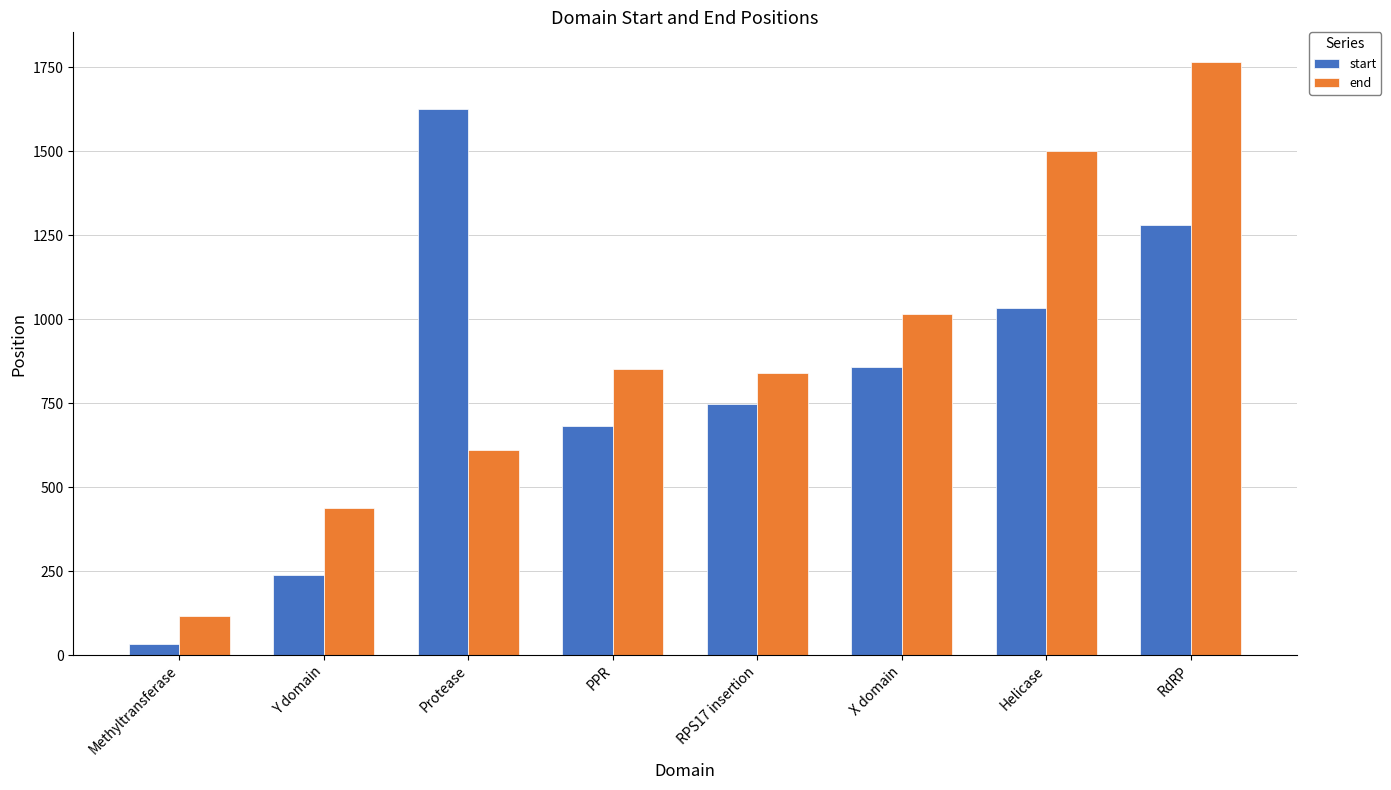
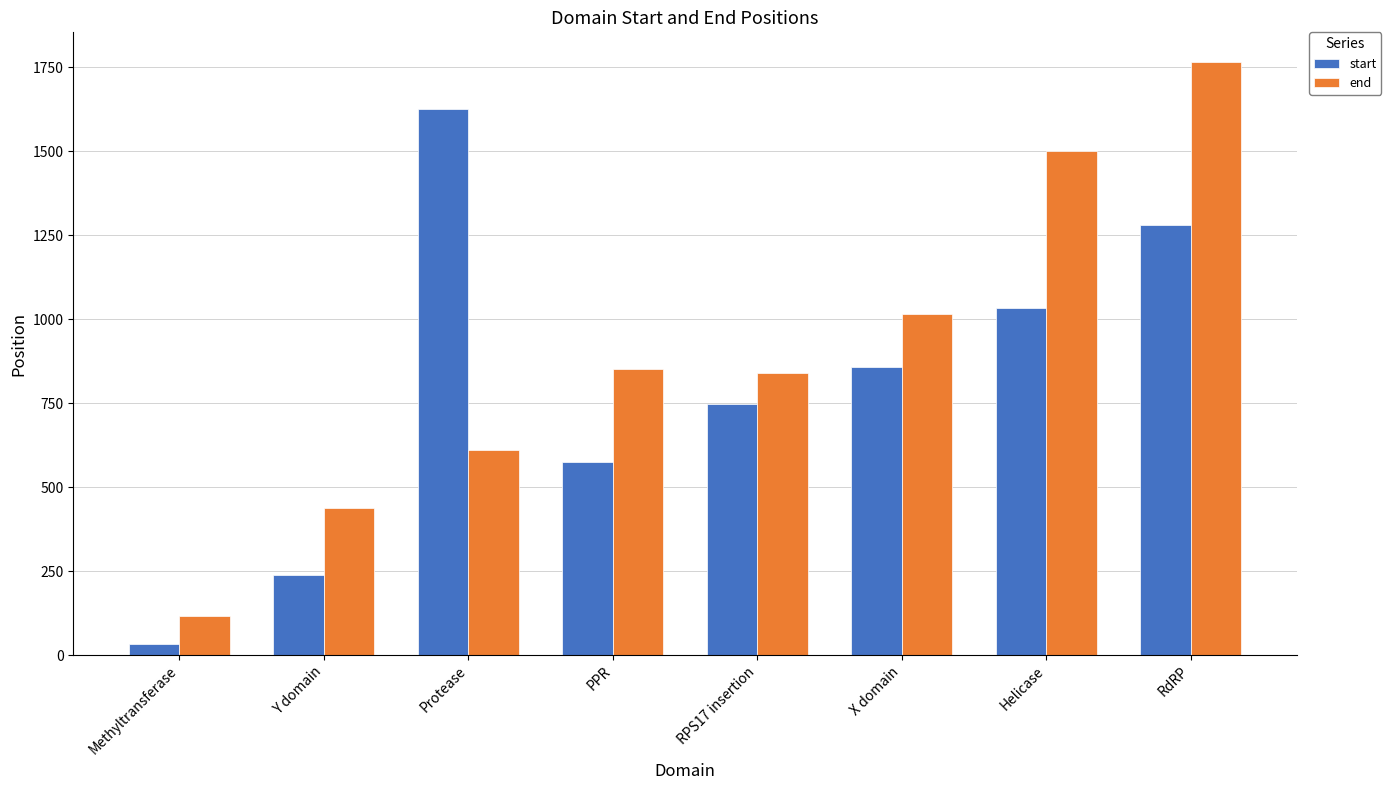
start, PPR: 680 -> 580
